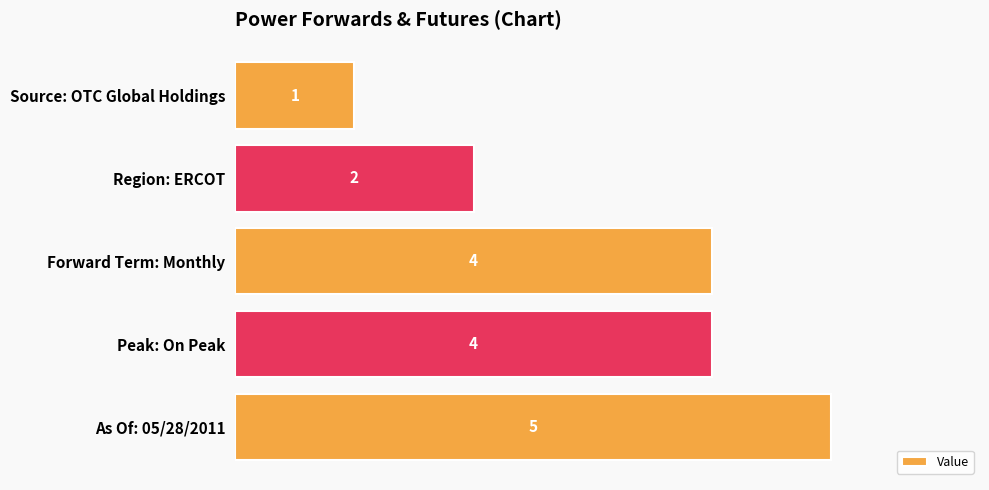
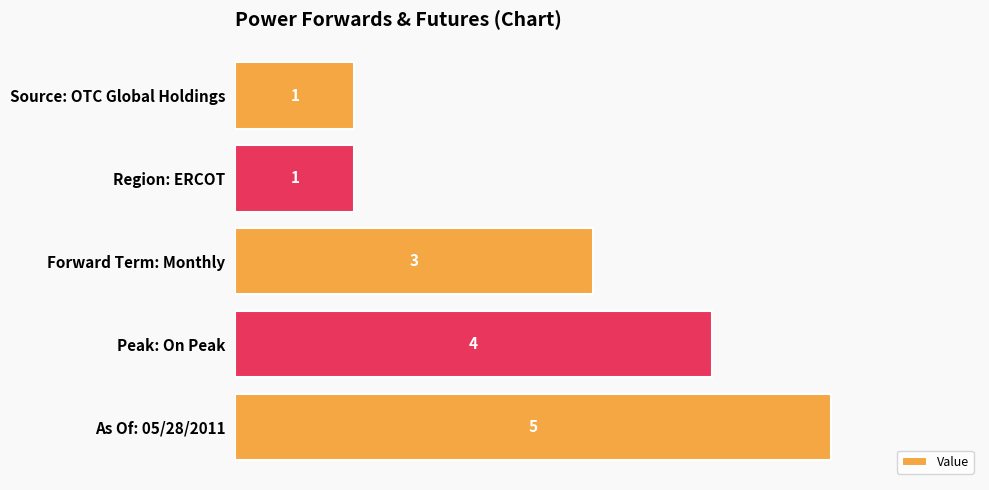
Region: ERCOT: 2 -> 1
Forward Term: Monthly: 4 -> 3
